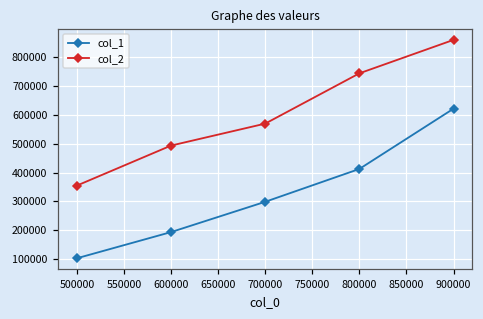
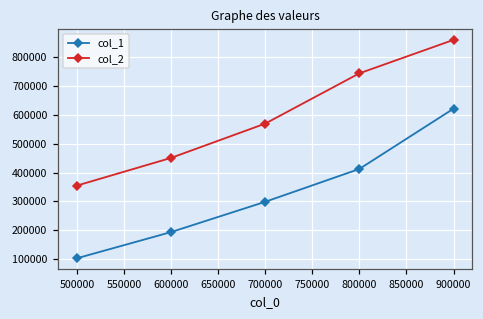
col_2, 600000: 490000 -> 450000
